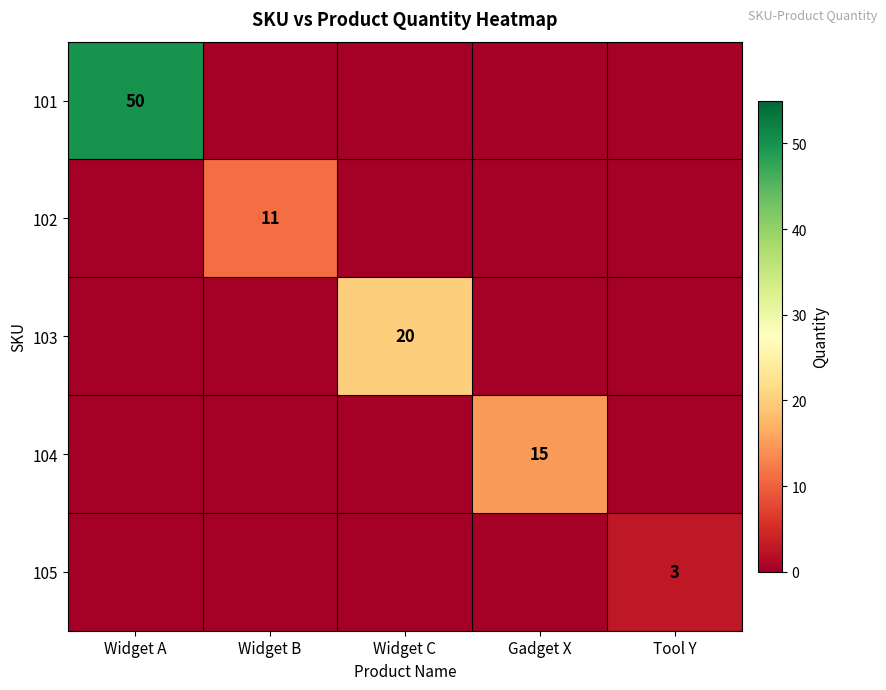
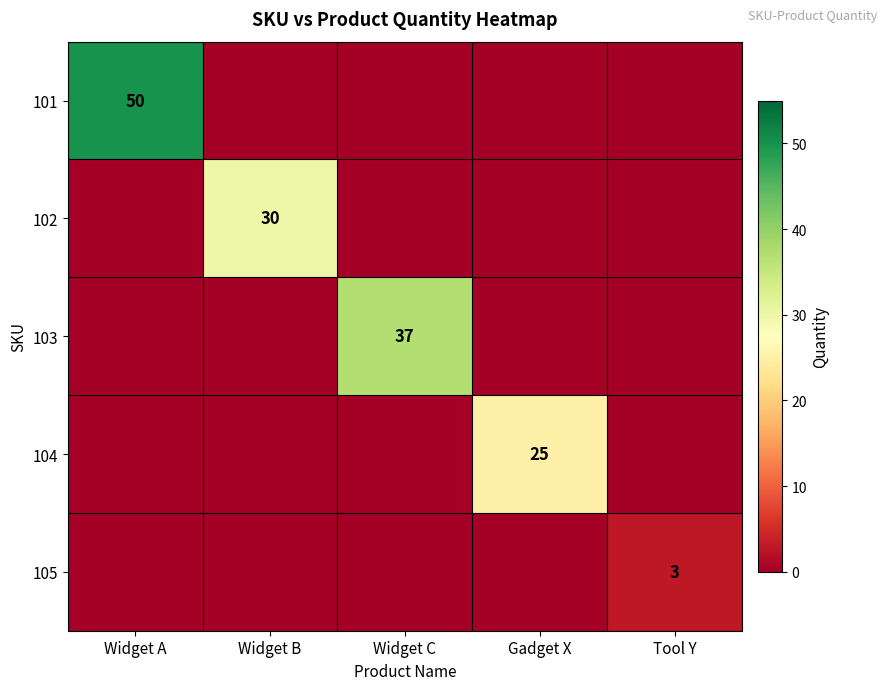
102, Widget B: 11 -> 30
103, Widget C: 20 -> 37
104, Gadget X: 15 -> 25
